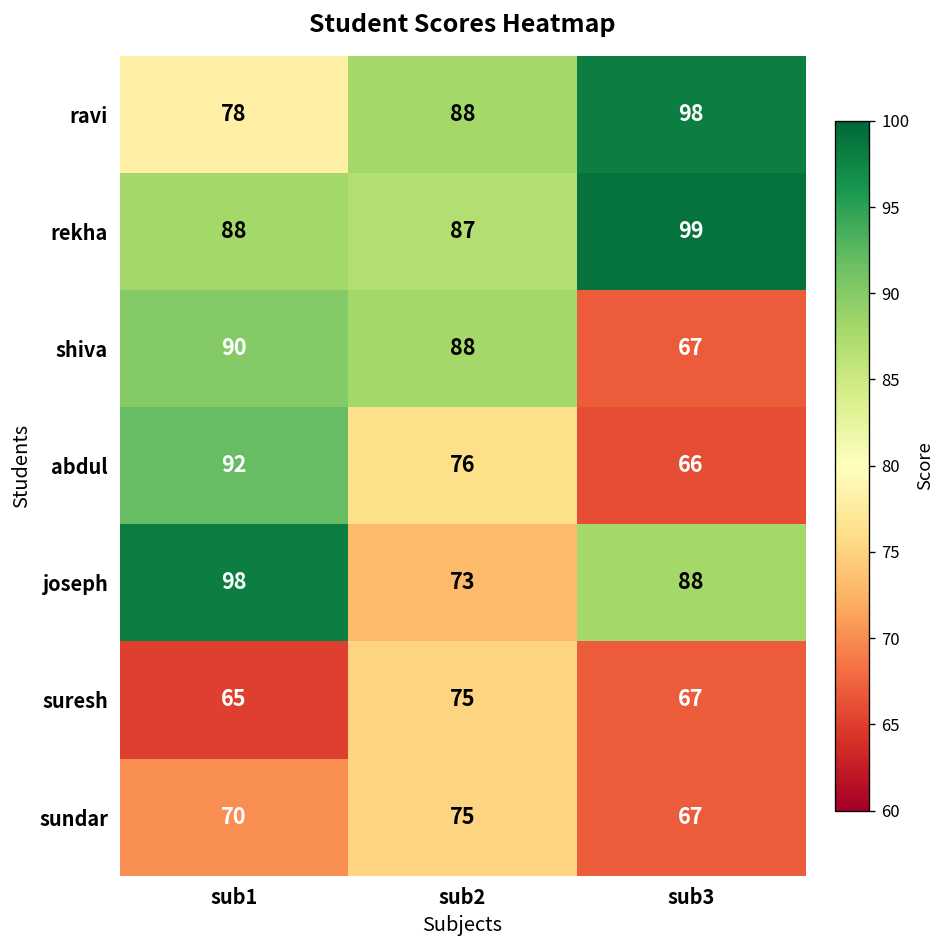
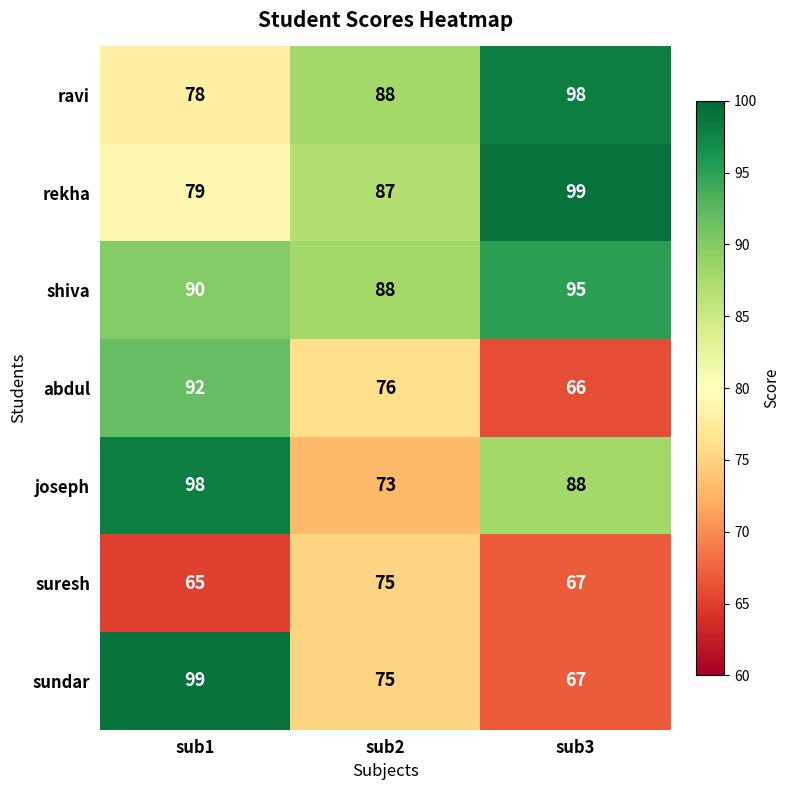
rekha, sub1: 88 -> 79
shiva, sub3: 67 -> 95
sundar, sub1: 70 -> 99
